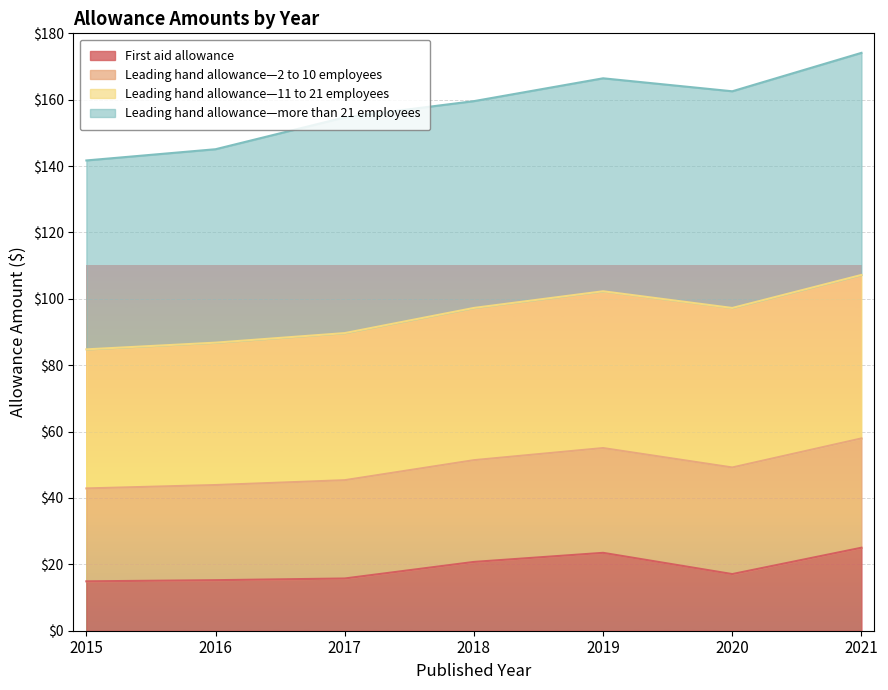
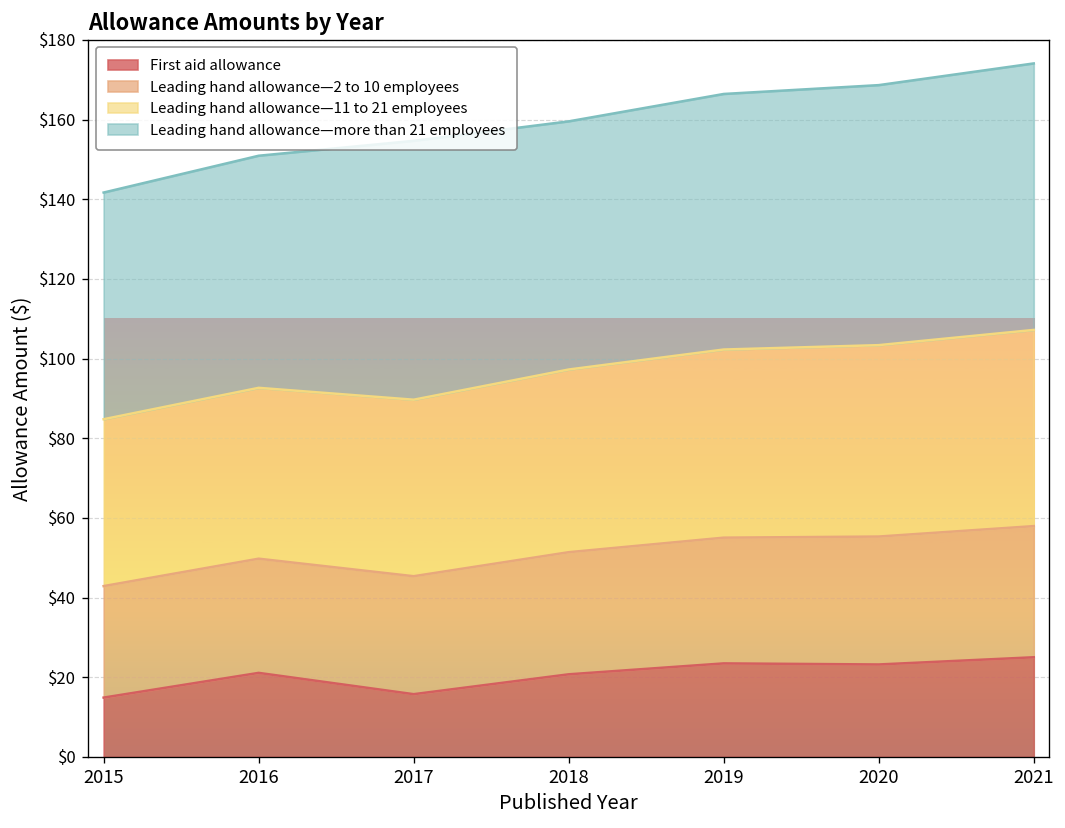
First aid allowance, 2016: $15 -> $21
First aid allowance, 2020: $17 -> $23
